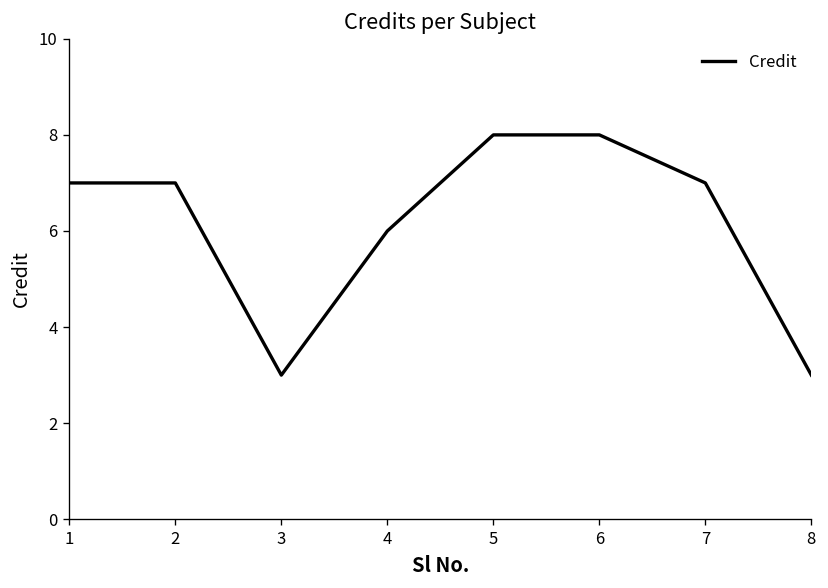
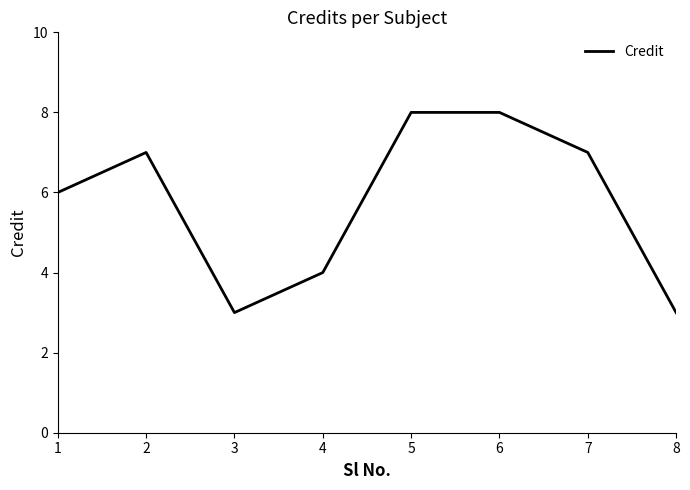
1: 7 -> 6
4: 6 -> 4
